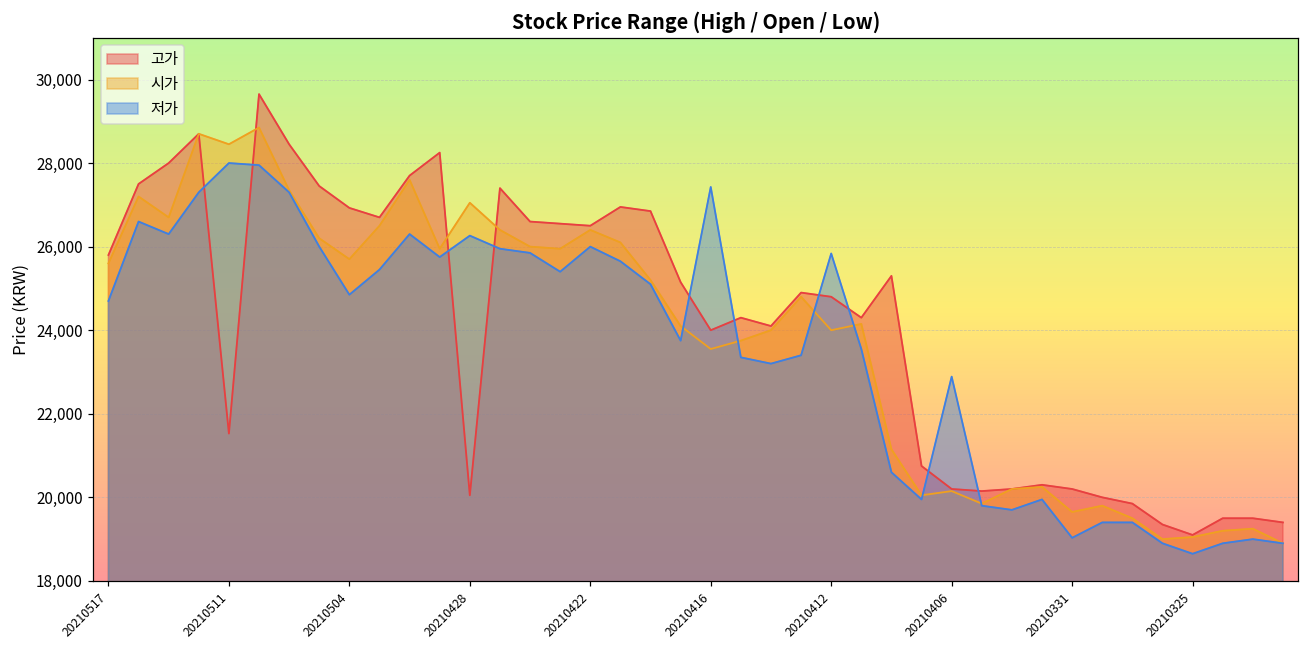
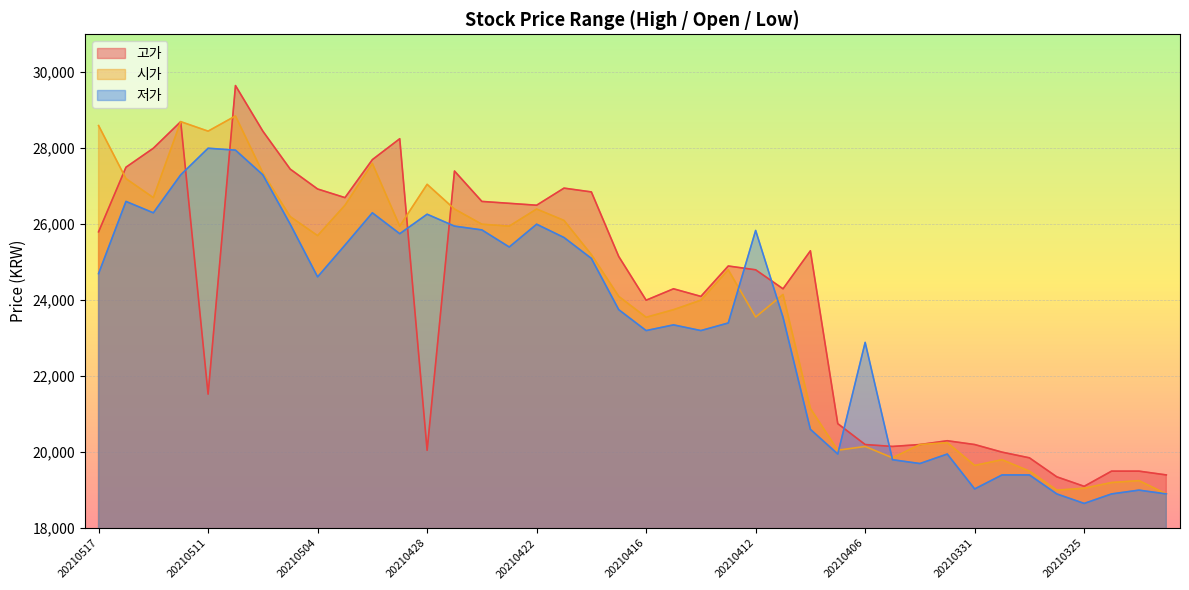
시가, 20210517: 25,600 -> 28,600
저가, 20210504: 24,900 -> 24,600
저가, 20210416: 27,400 -> 23,200
시가, 20210412: 24,000 -> 23,600
